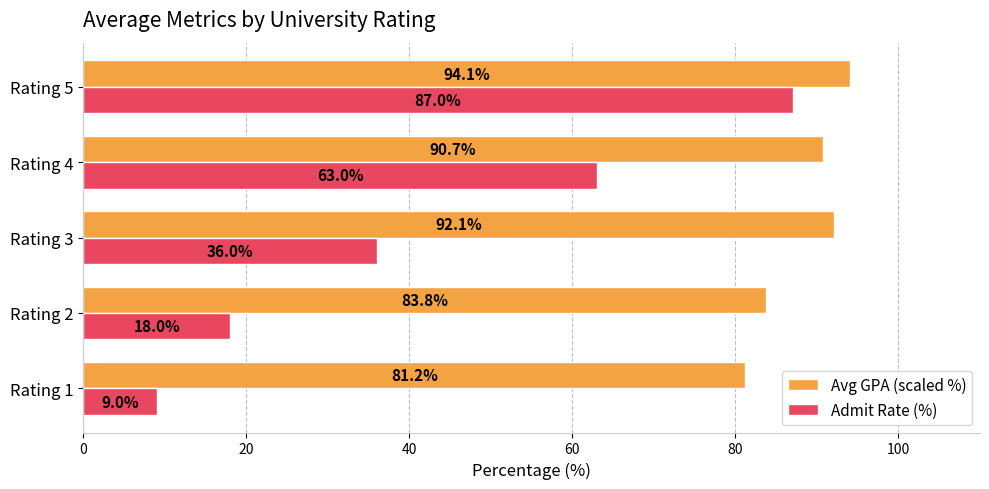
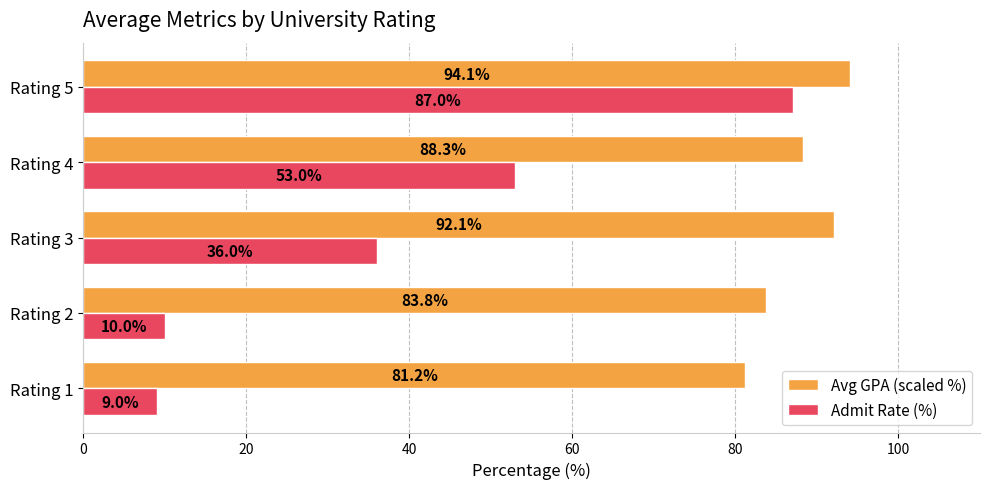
Avg GPA (scaled %), Rating 4: 90.7% -> 88.3%
Admit Rate (%), Rating 4: 63.0% -> 53.0%
Admit Rate (%), Rating 2: 18.0% -> 10.0%
